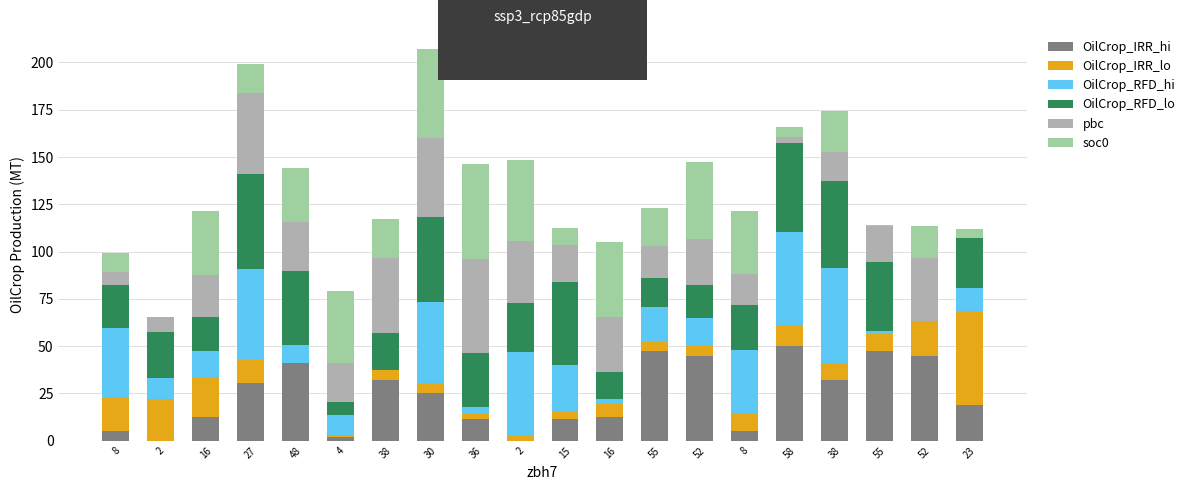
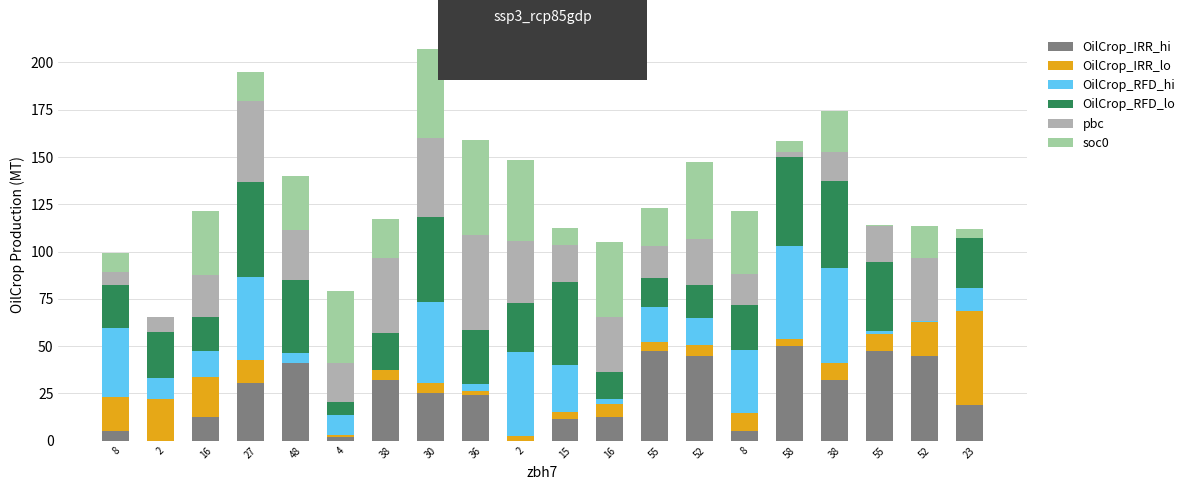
OilCrop_RFD_hi, 27: 49 -> 44
OilCrop_RFD_hi, 48: 10 -> 5
OilCrop_IRR_hi, 36: 12 -> 24
OilCrop_IRR_lo, 58: 11 -> 4
